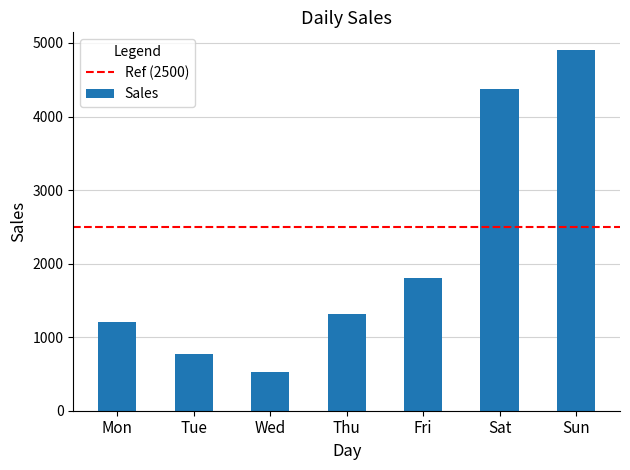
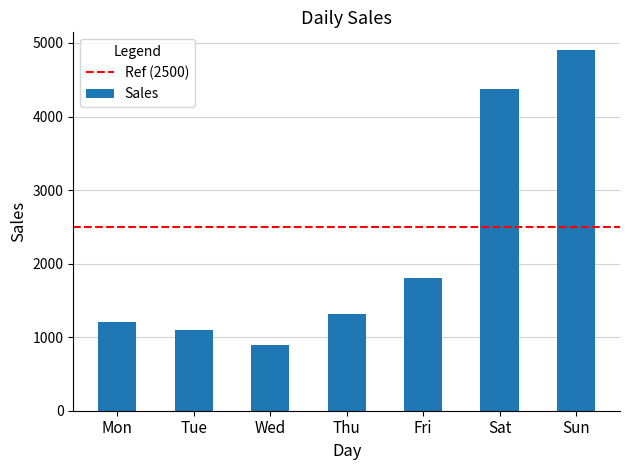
Tue: 800 -> 1100
Wed: 500 -> 900
